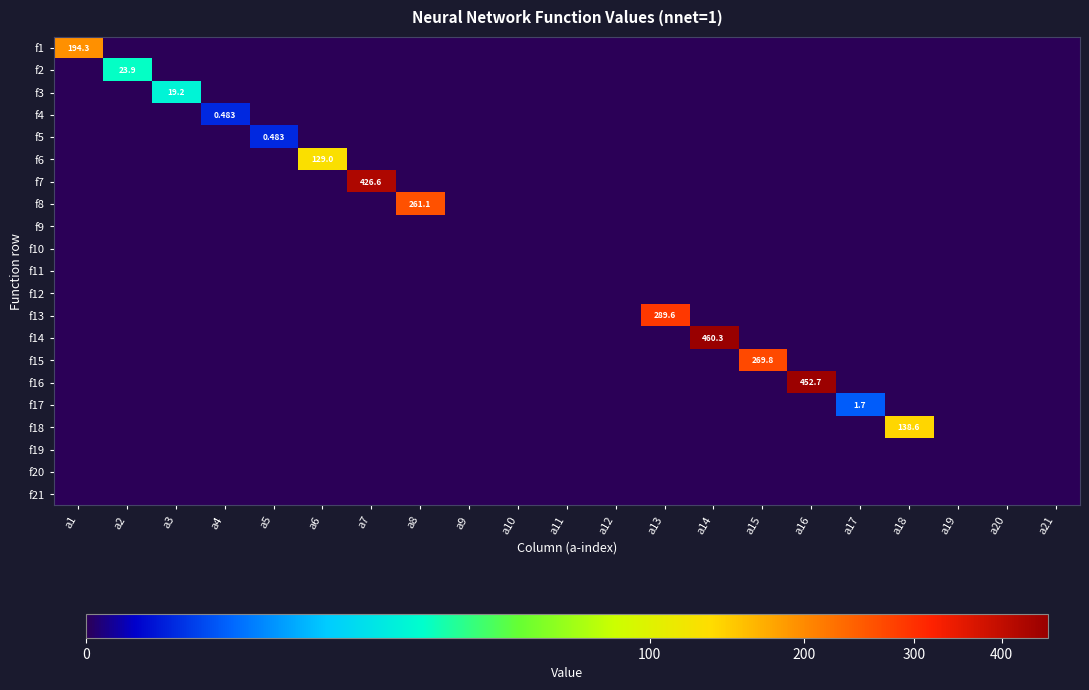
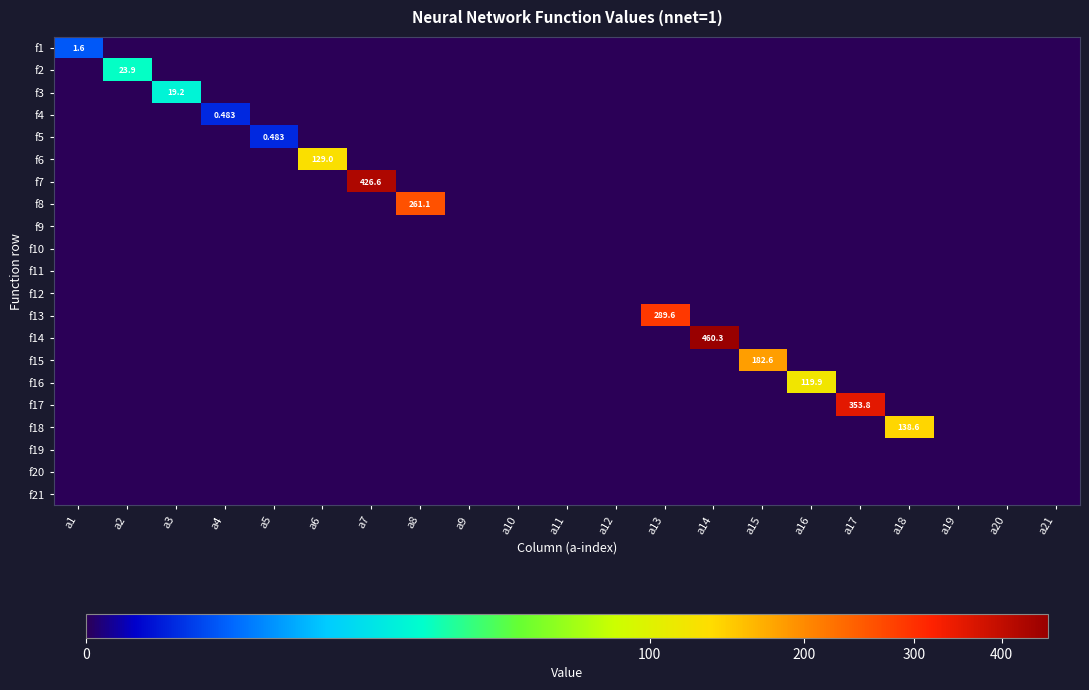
f1, a1: 194.3 -> 1.6
f15, a15: 269.8 -> 182.6
f16, a16: 452.7 -> 119.9
f17, a17: 1.7 -> 353.8
